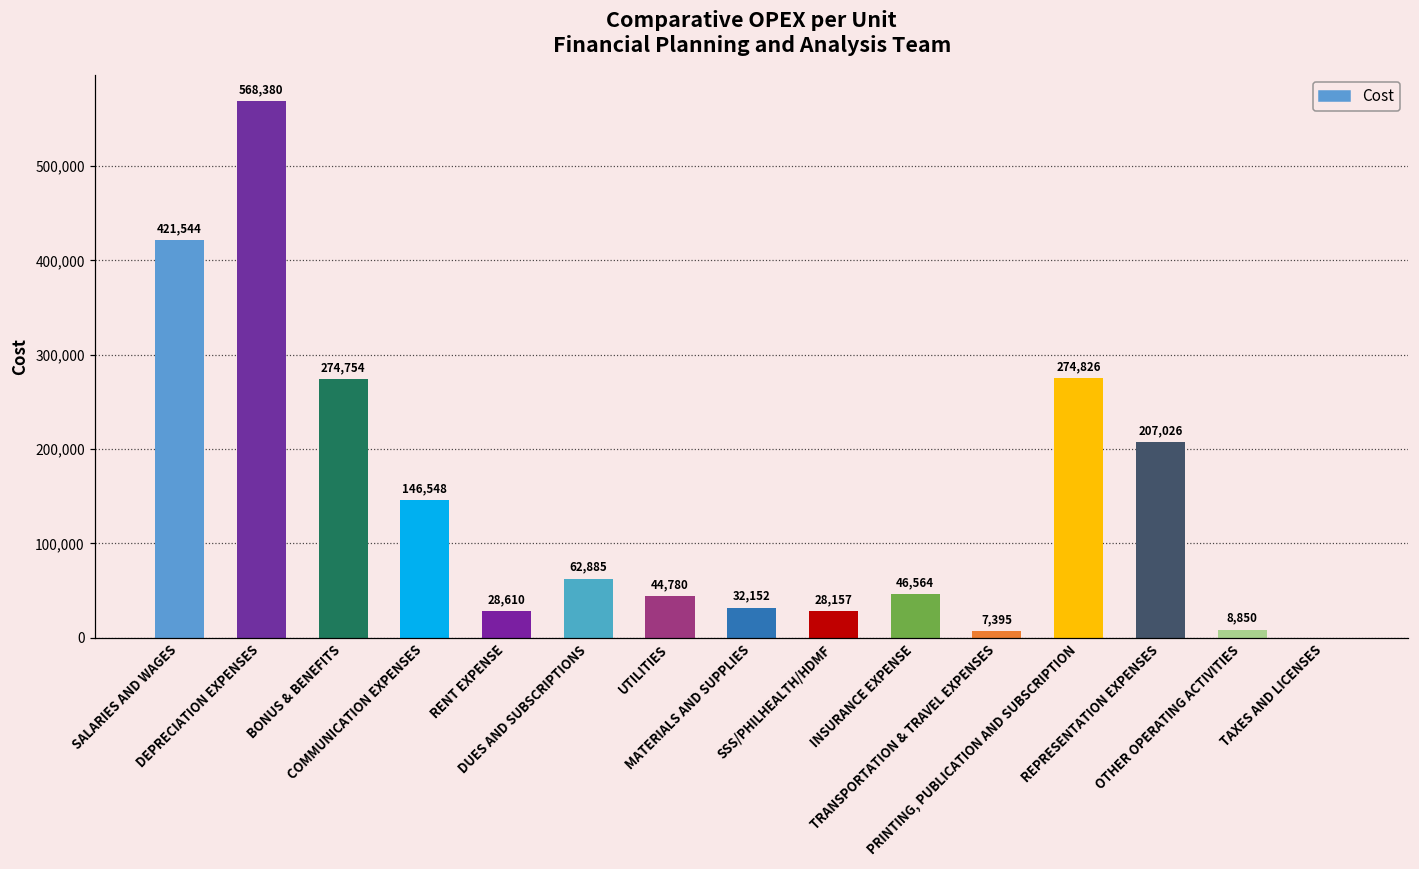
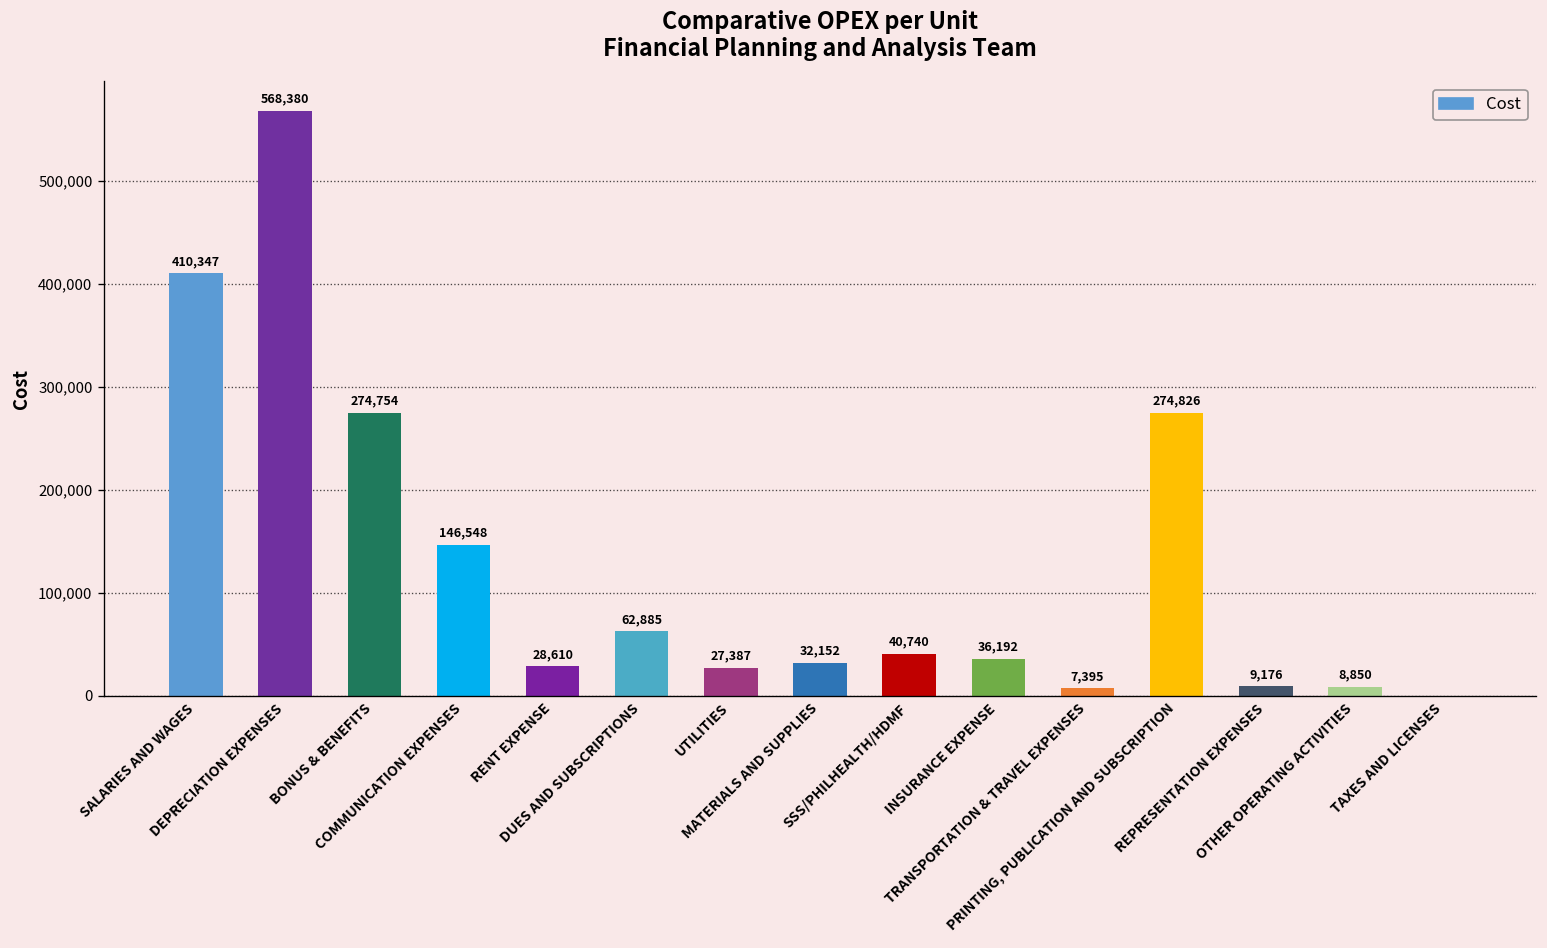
SALARIES AND WAGES: 421,544 -> 410,347
UTILITIES: 44,780 -> 27,387
SSS/PHILHEALTH/HDMF: 28,157 -> 40,740
INSURANCE EXPENSE: 46,564 -> 36,192
REPRESENTATION EXPENSES: 207,026 -> 9,176
